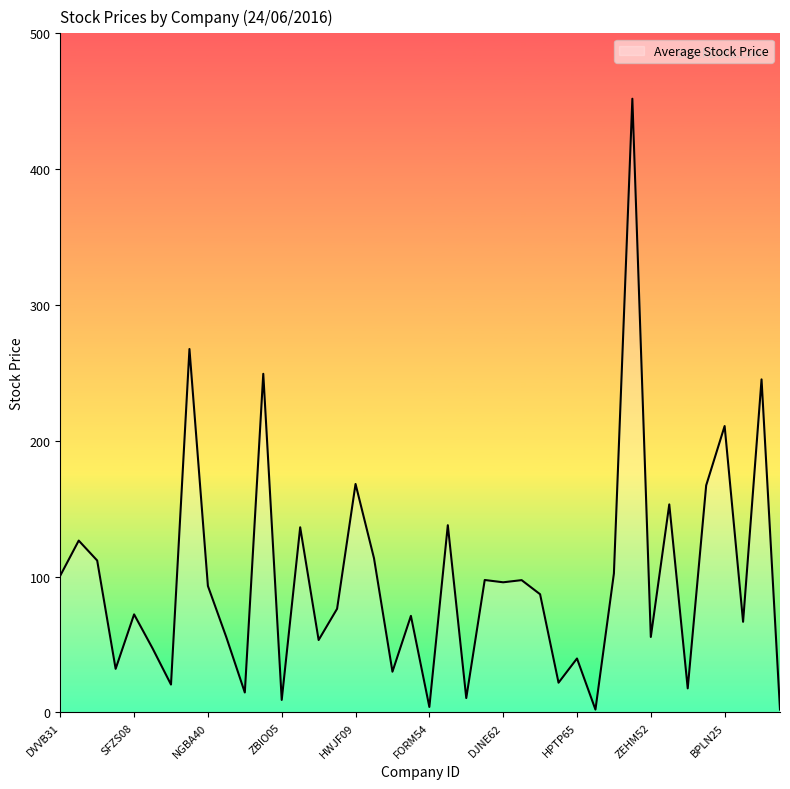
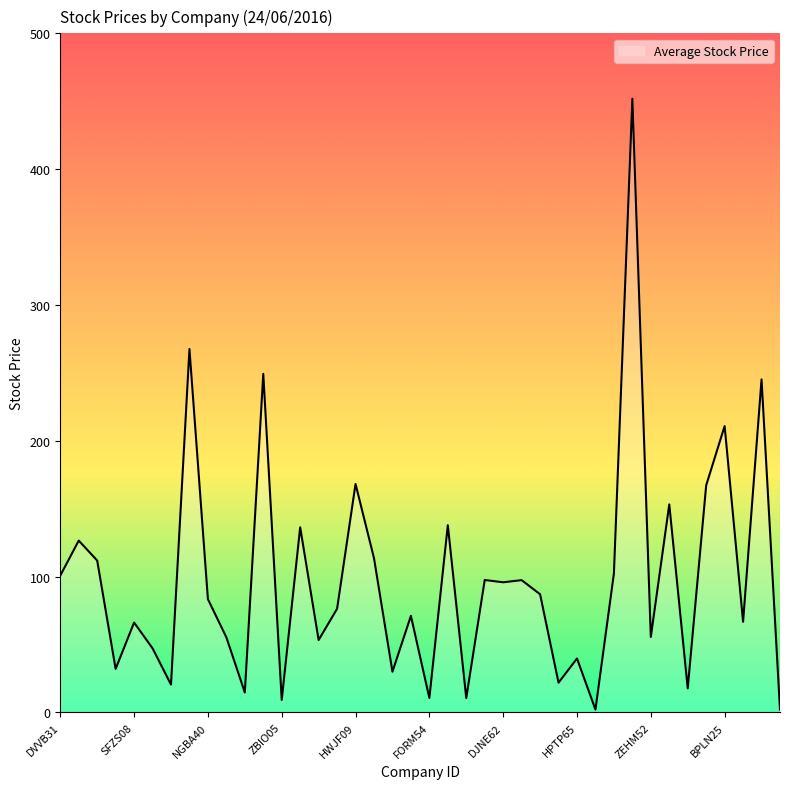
SFZS08: 72 -> 66
NGBA40: 93 -> 83
FORM54: 4 -> 11
